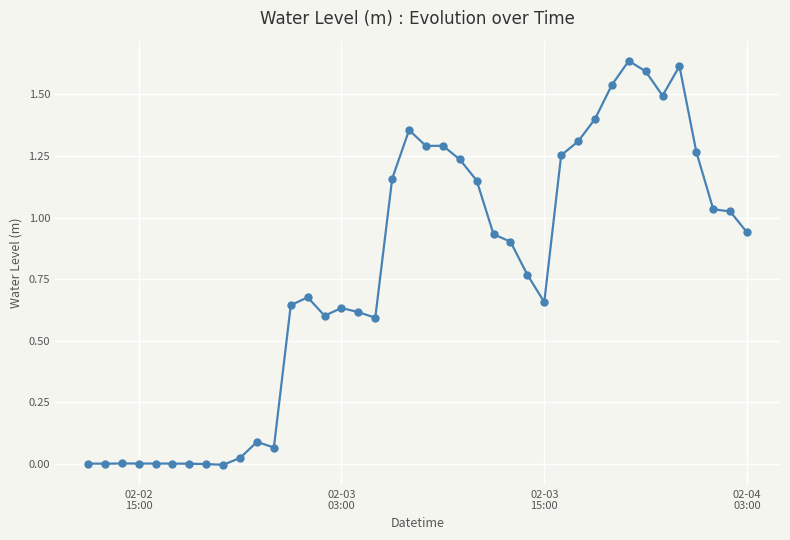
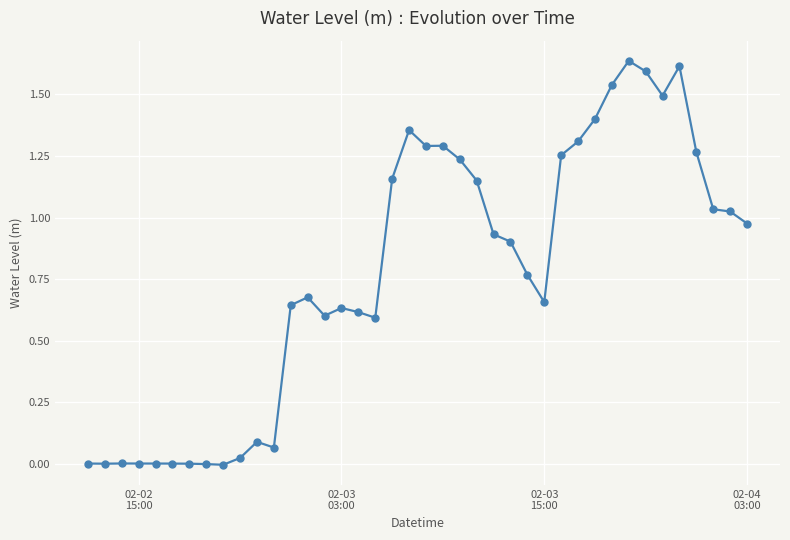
02-04 03:00: 0.94 -> 0.98
